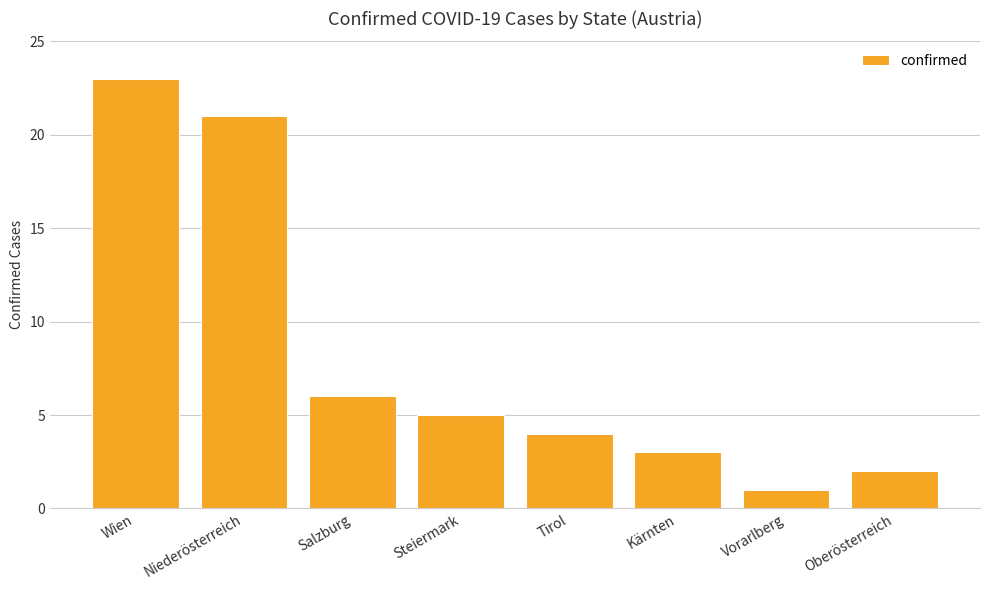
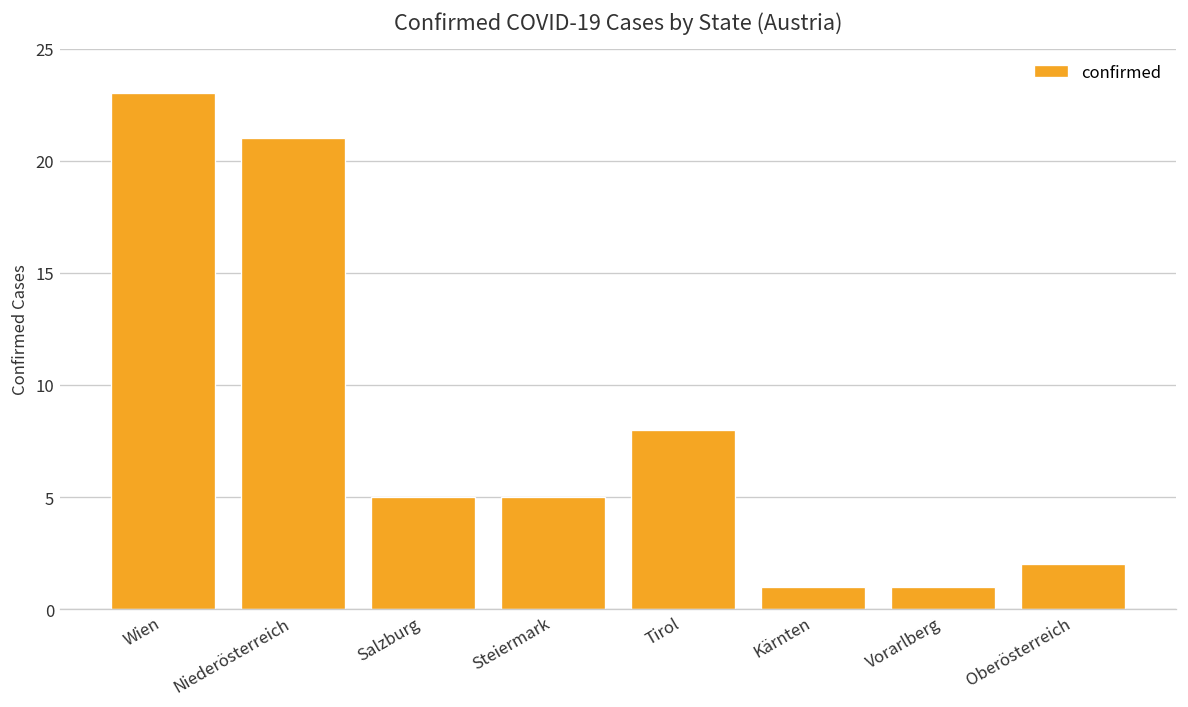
Salzburg: 6 -> 5
Tirol: 4 -> 8
Kärnten: 3 -> 1
